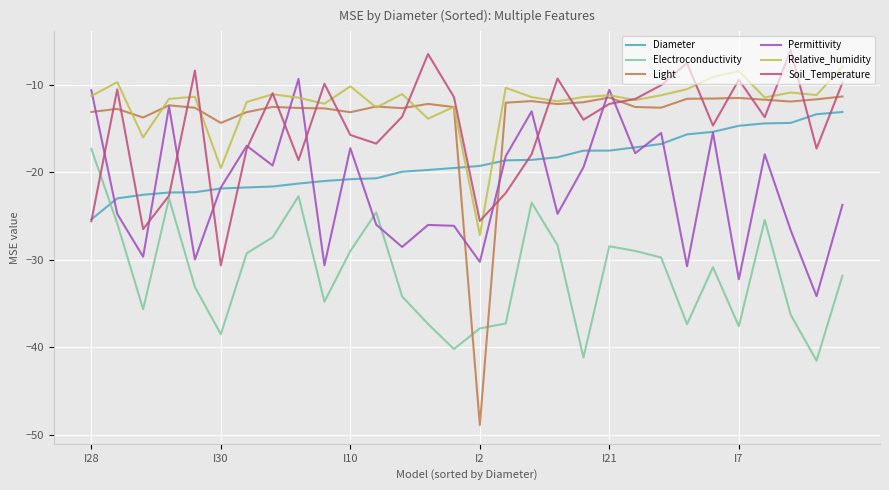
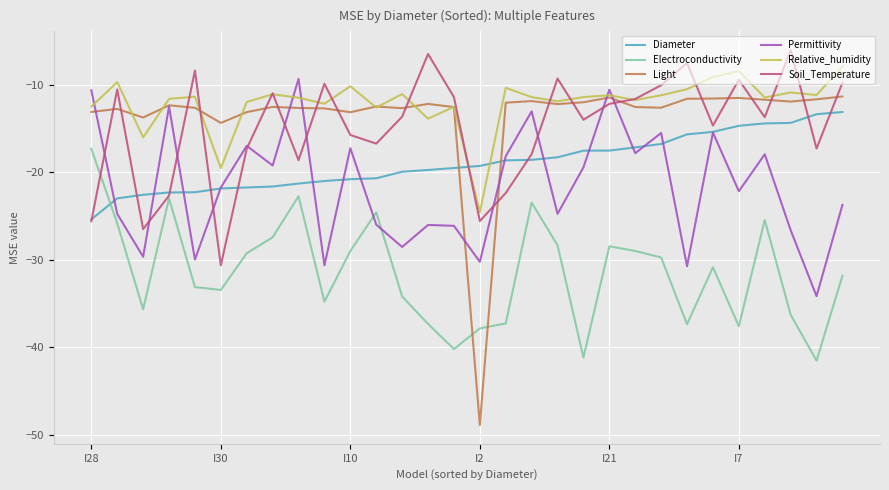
Relative_humidity, I28: -11 -> -12
Electroconductivity, I30: -39 -> -33
Relative_humidity, I2: -27 -> -25
Permittivity, I7: -32 -> -22
